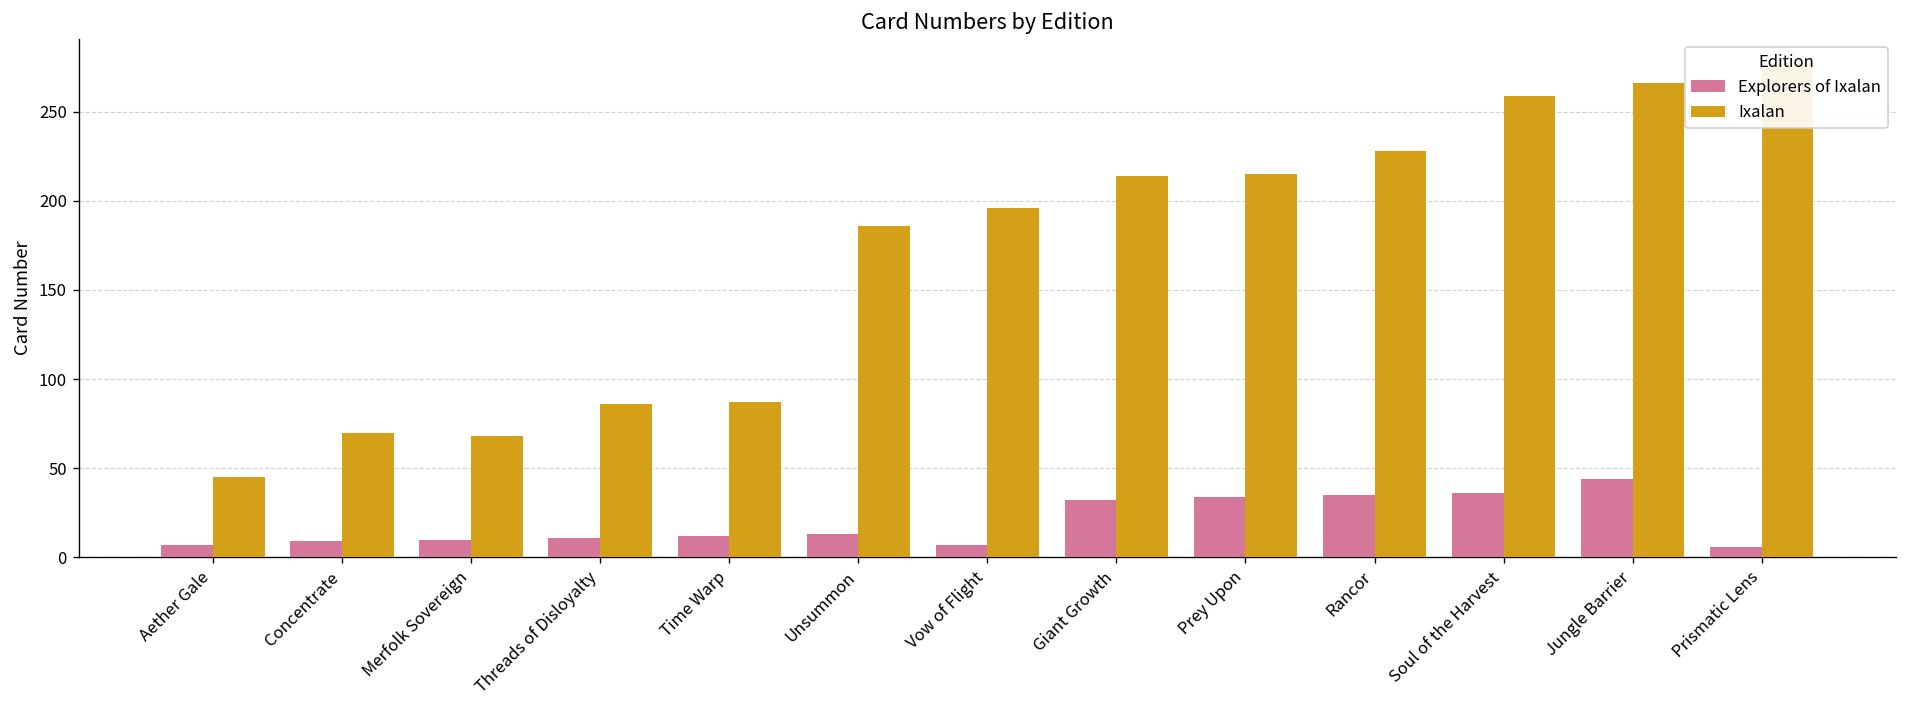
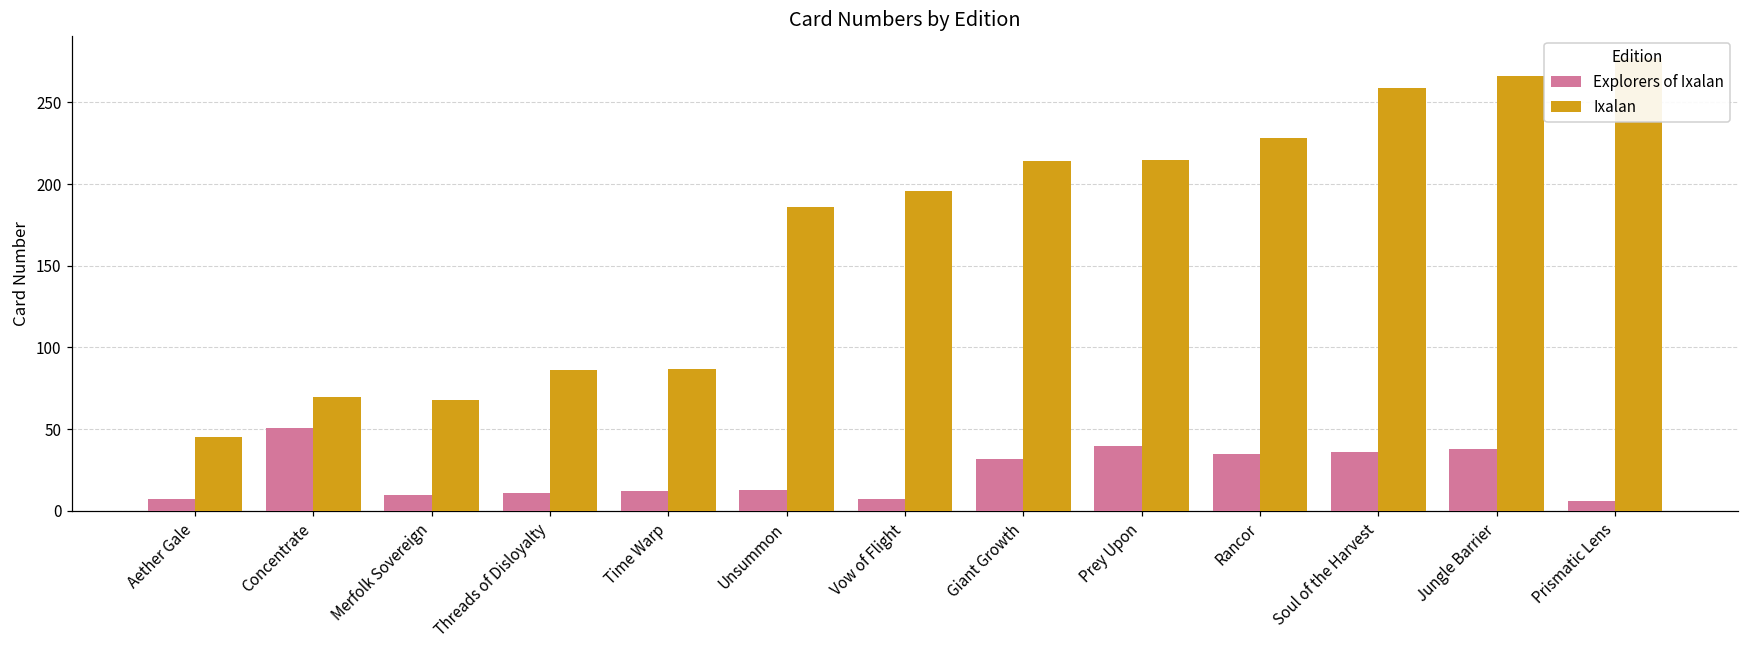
Explorers of Ixalan, Concentrate: 9 -> 51
Explorers of Ixalan, Prey Upon: 34 -> 40
Explorers of Ixalan, Jungle Barrier: 44 -> 38
